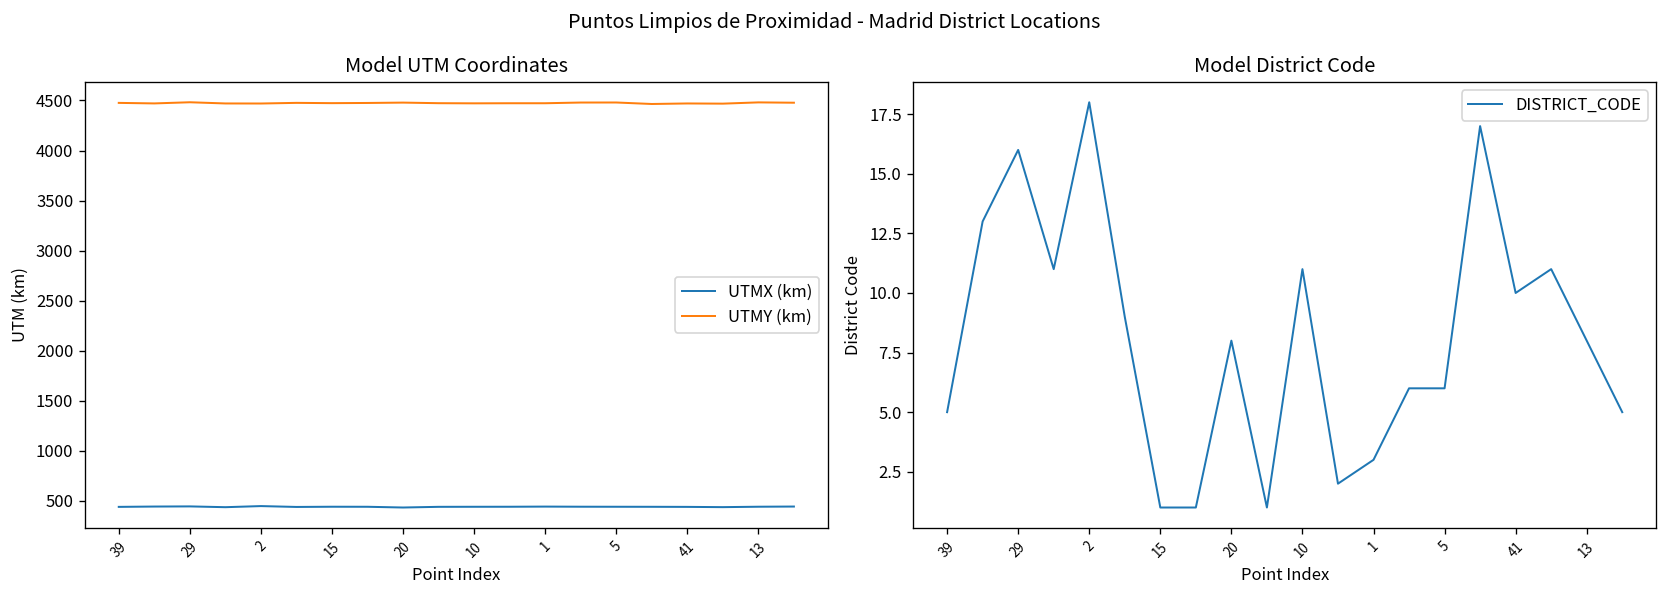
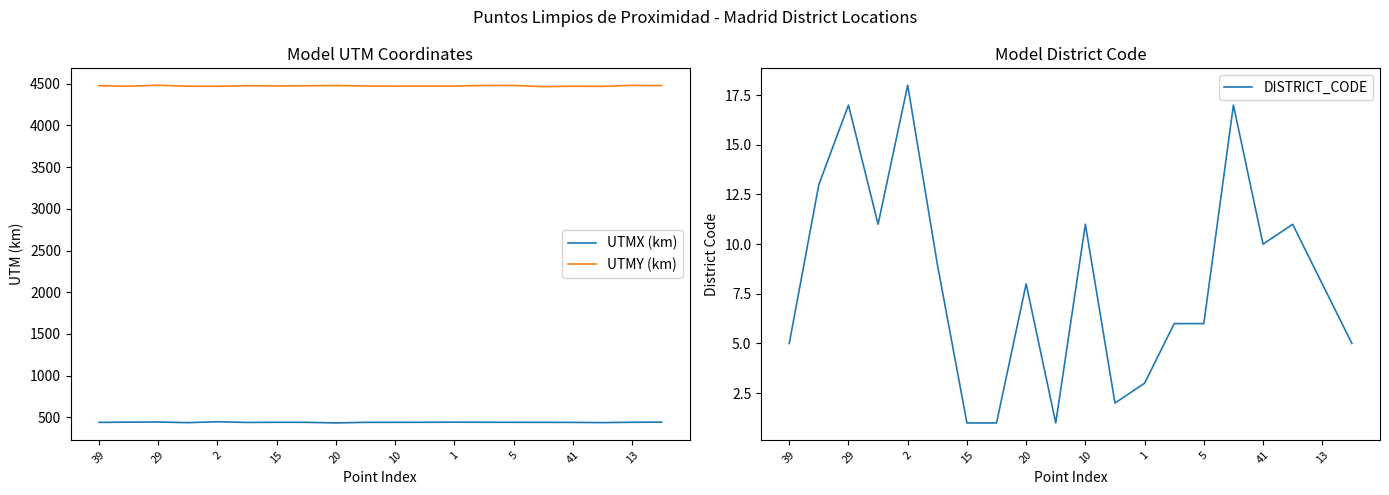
Model District Code, 29: 16 -> 17
